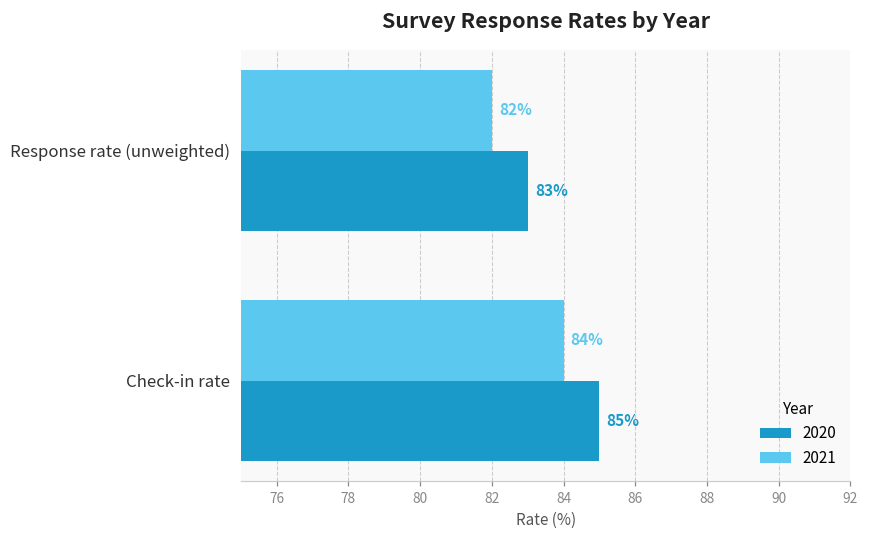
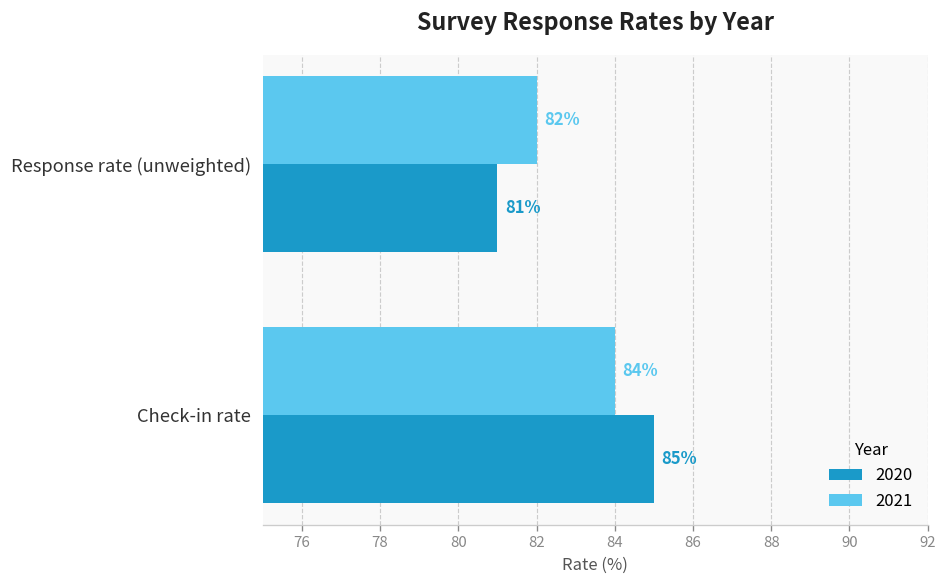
2020, Response rate (unweighted): 83% -> 81%
